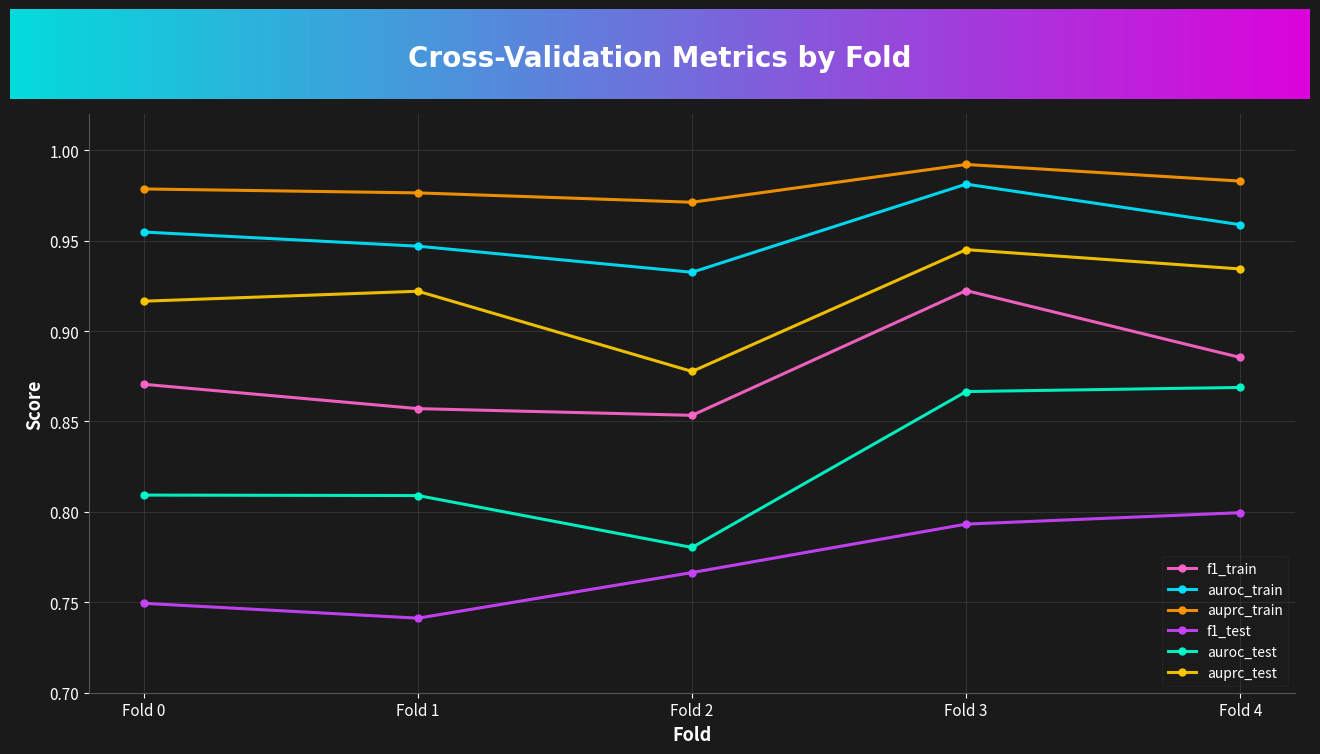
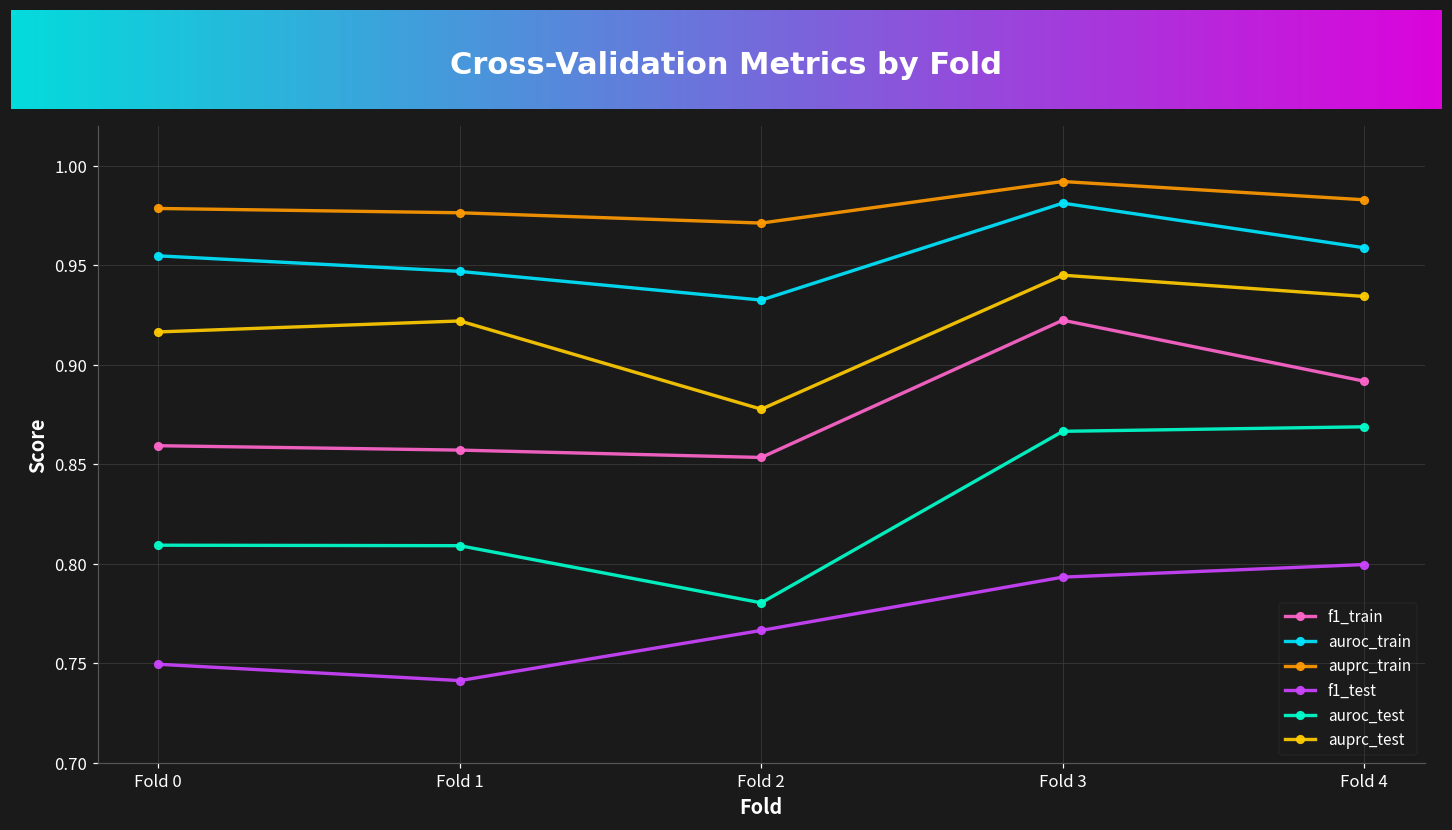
f1_train, Fold 0: 0.871 -> 0.859
f1_train, Fold 4: 0.885 -> 0.892
